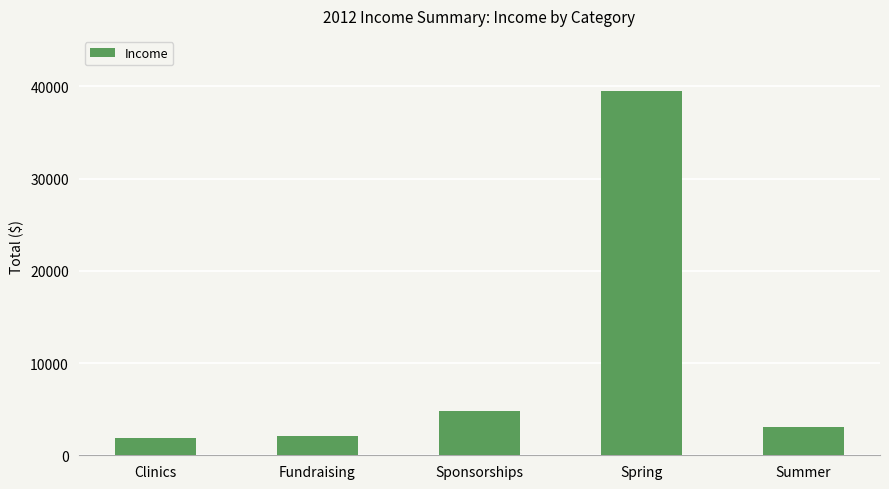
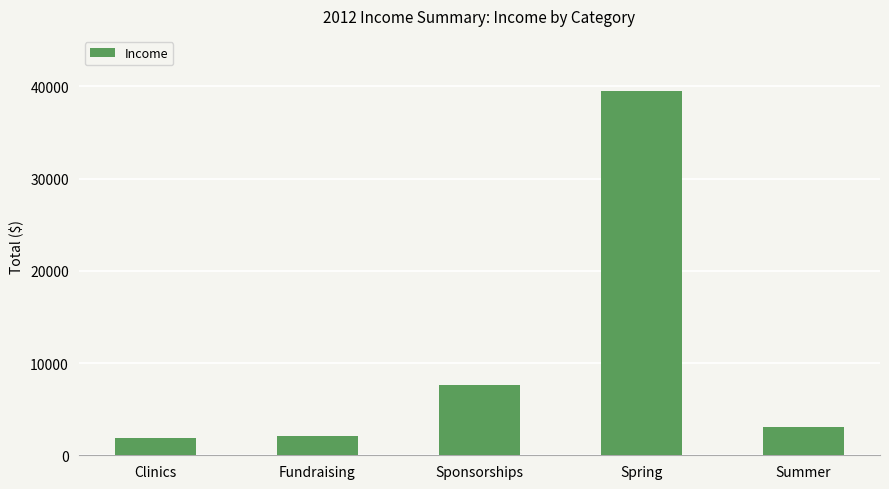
Sponsorships: 5000 -> 8000
